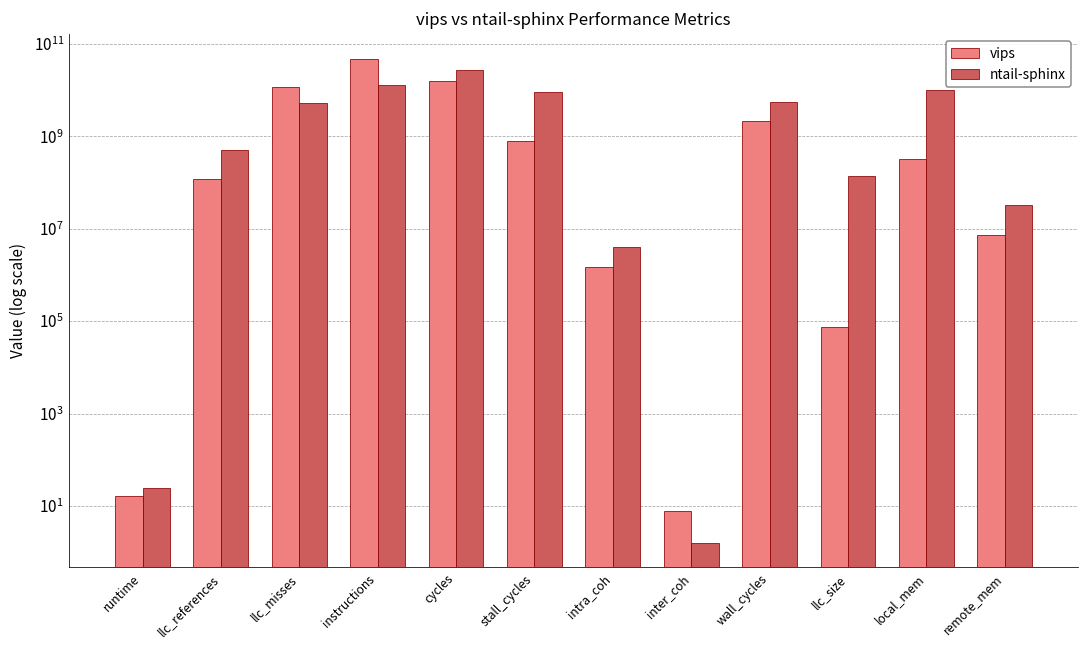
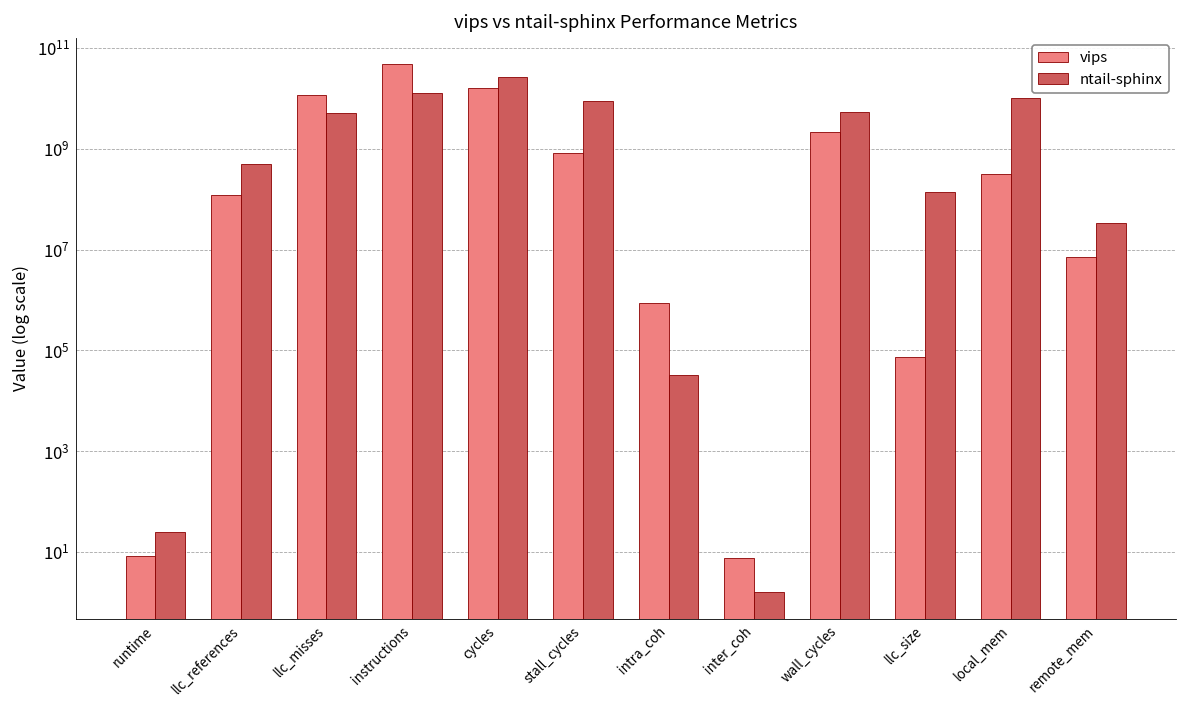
vips, runtime: 17 -> 8
vips, intra_coh: 1500000 -> 900000
ntail-sphinx, intra_coh: 4000000 -> 30000
